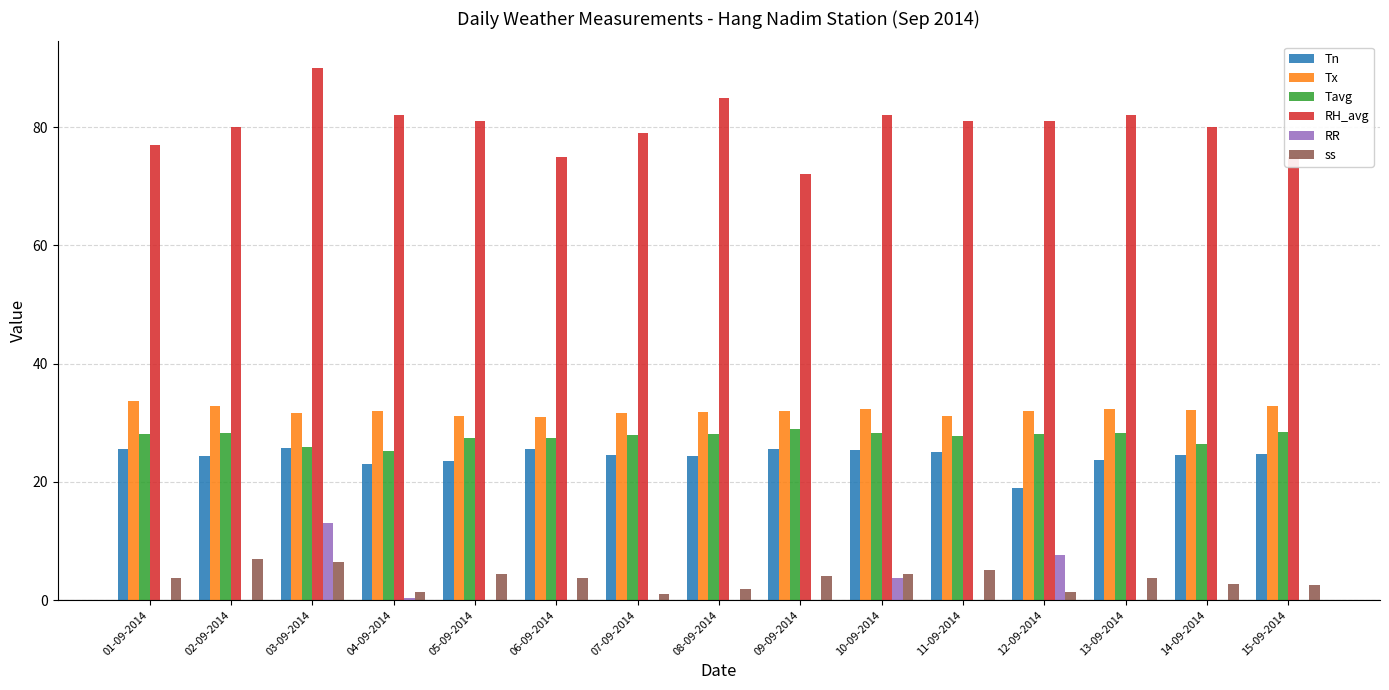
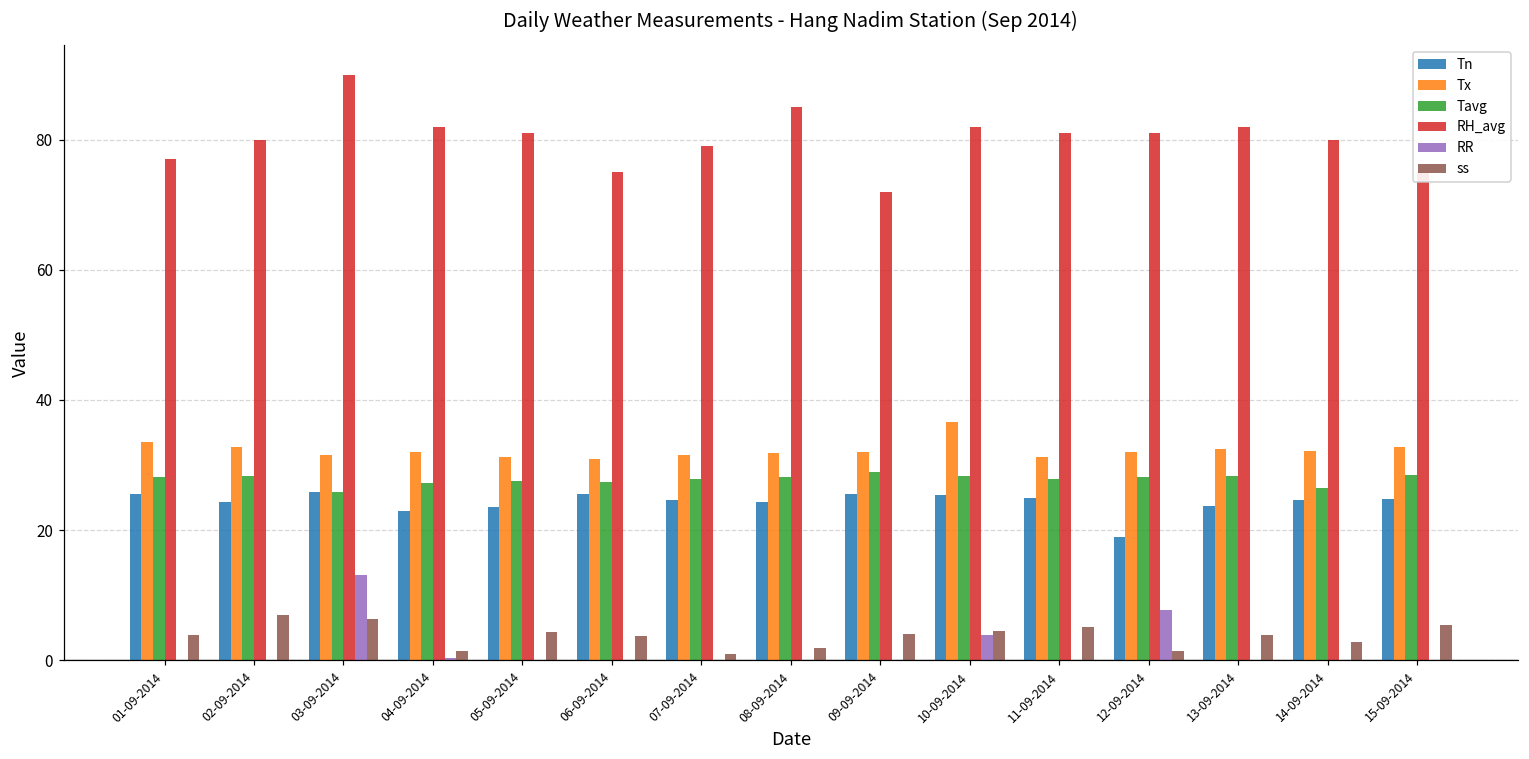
Tavg, 04-09-2014: 25 -> 27
Tx, 10-09-2014: 32 -> 37
ss, 15-09-2014: 3 -> 5
